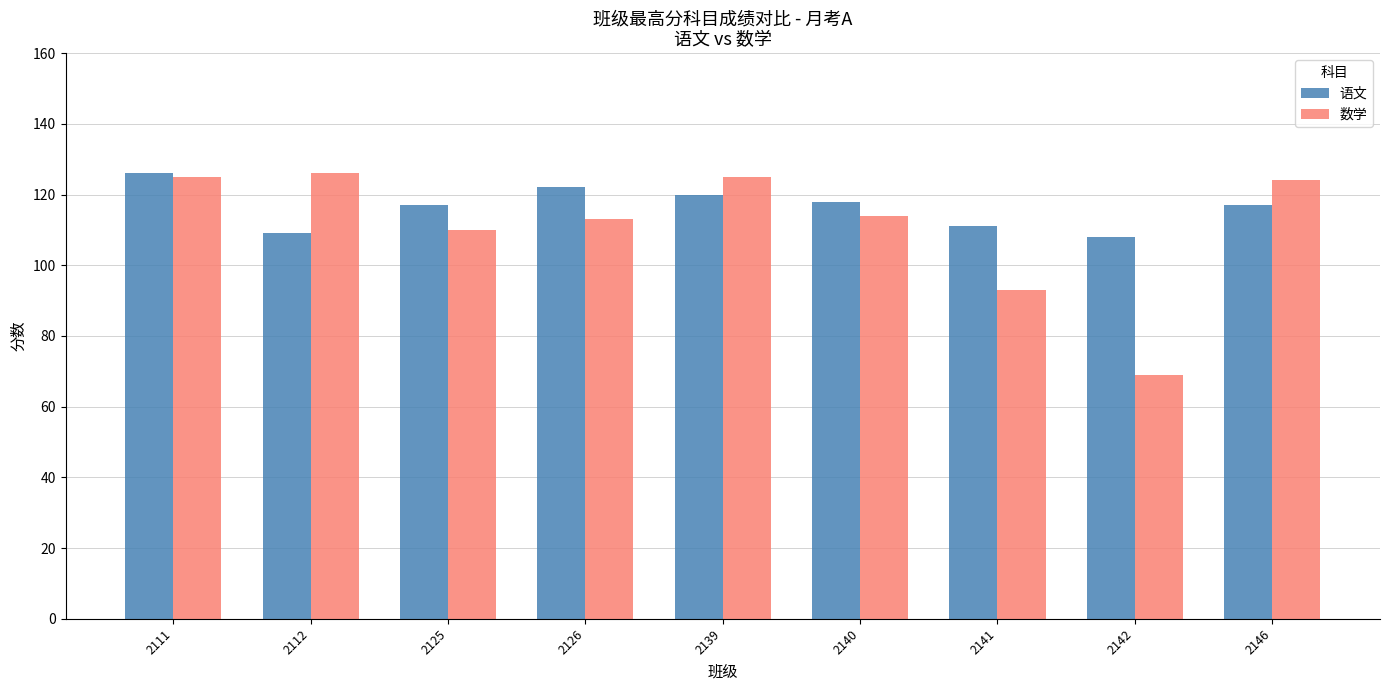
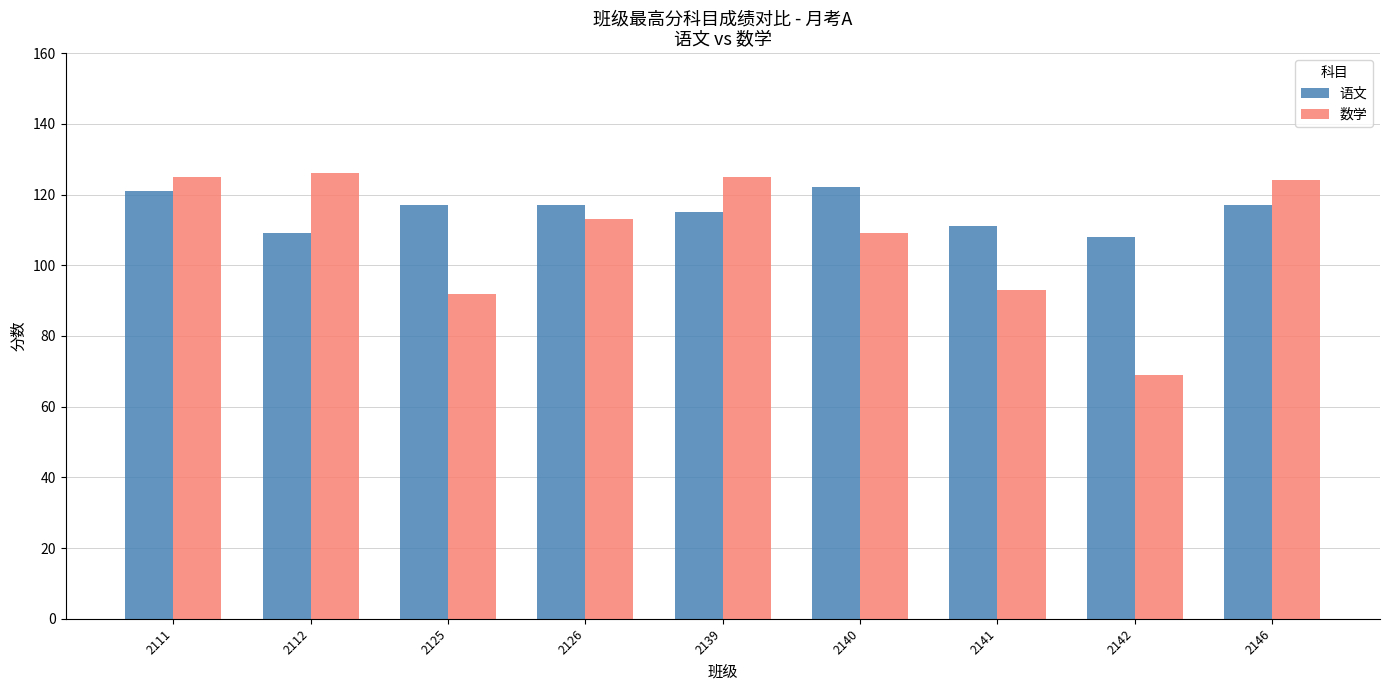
语文, 2111: 126 -> 121
数学, 2125: 110 -> 92
语文, 2126: 122 -> 117
语文, 2139: 120 -> 115
语文, 2140: 118 -> 122
数学, 2140: 114 -> 109
